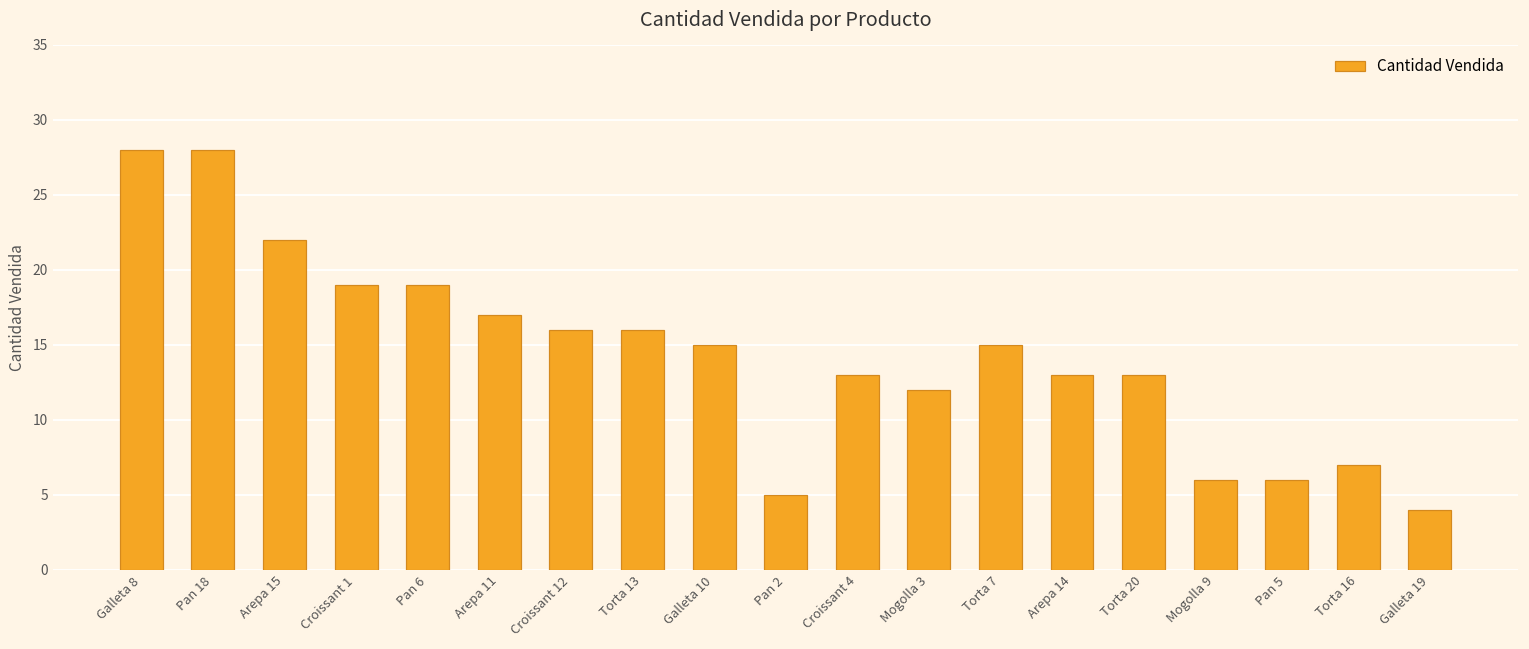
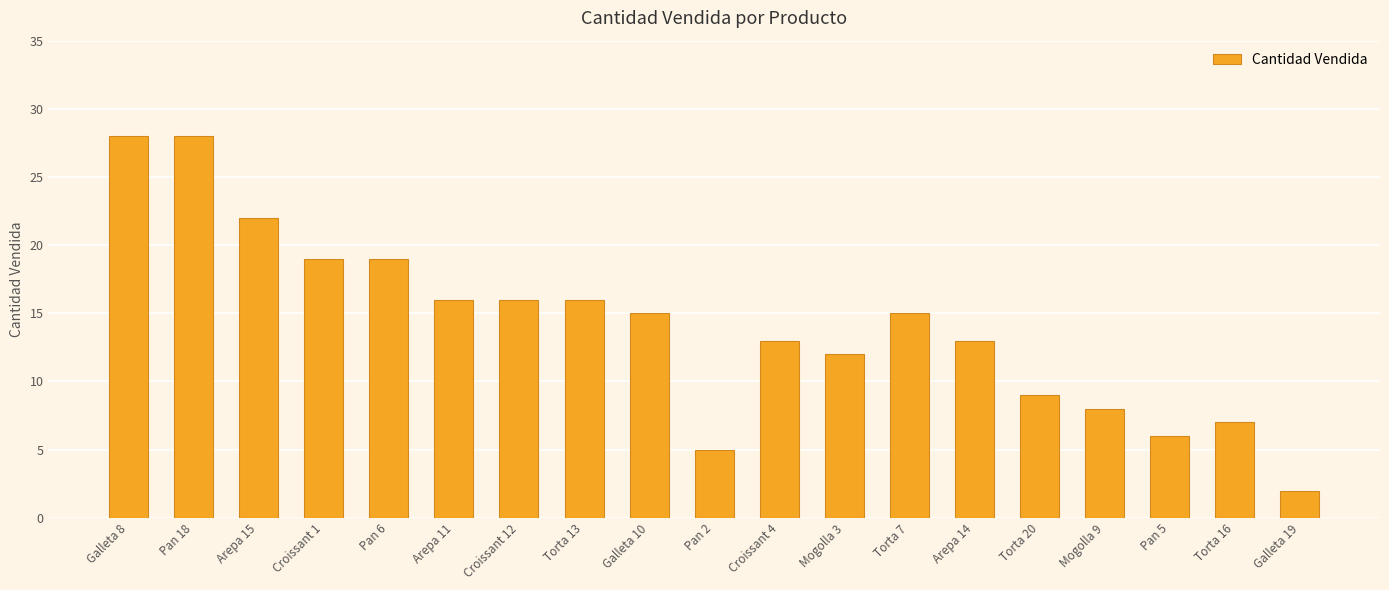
Arepa 11: 17 -> 16
Torta 20: 13 -> 9
Mogolla 9: 6 -> 8
Galleta 19: 4 -> 2
